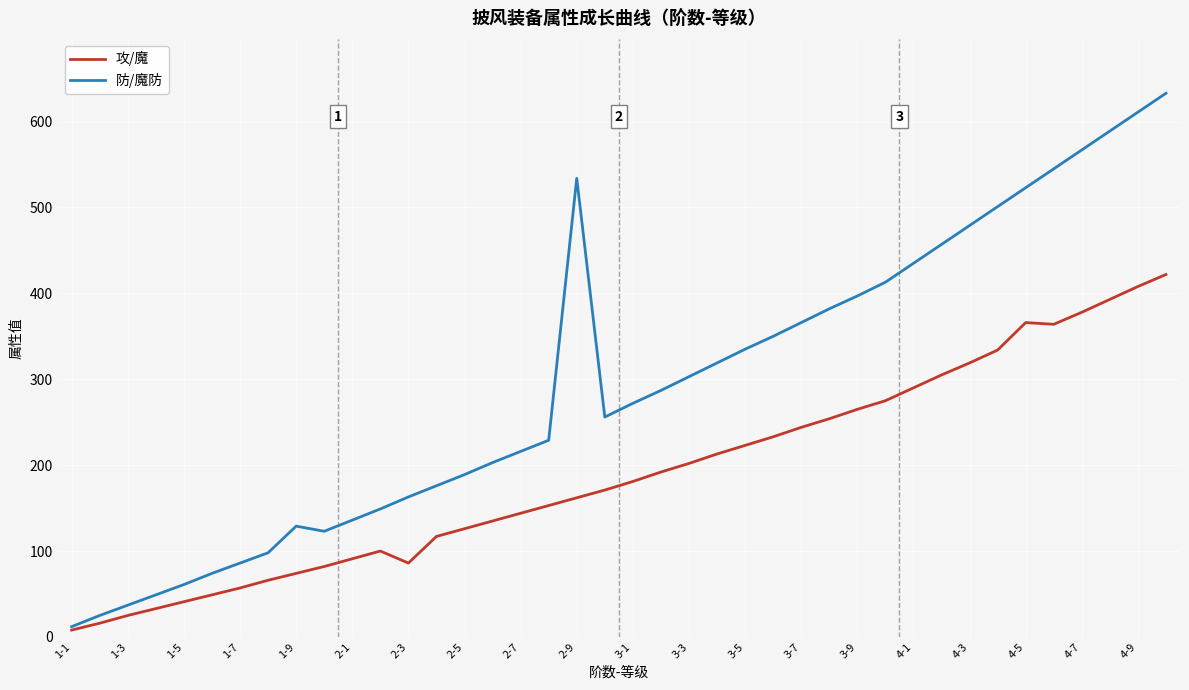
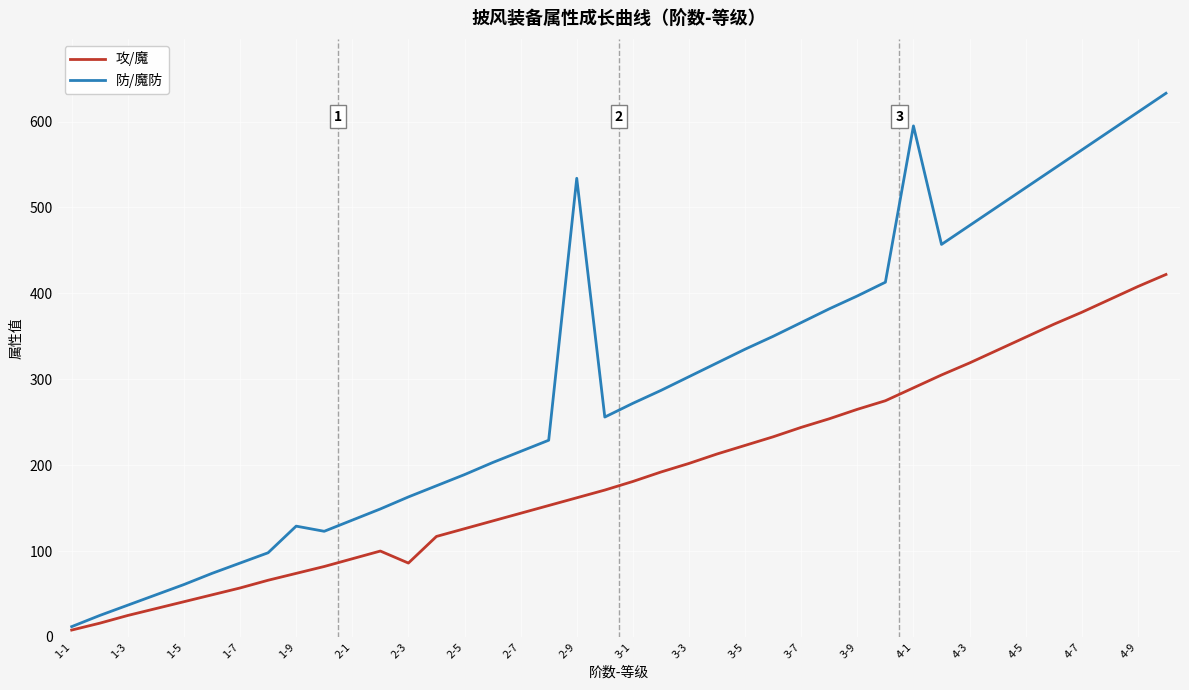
防/魔防, 4-1: 440 -> 600
攻/魔, 4-5: 370 -> 350
